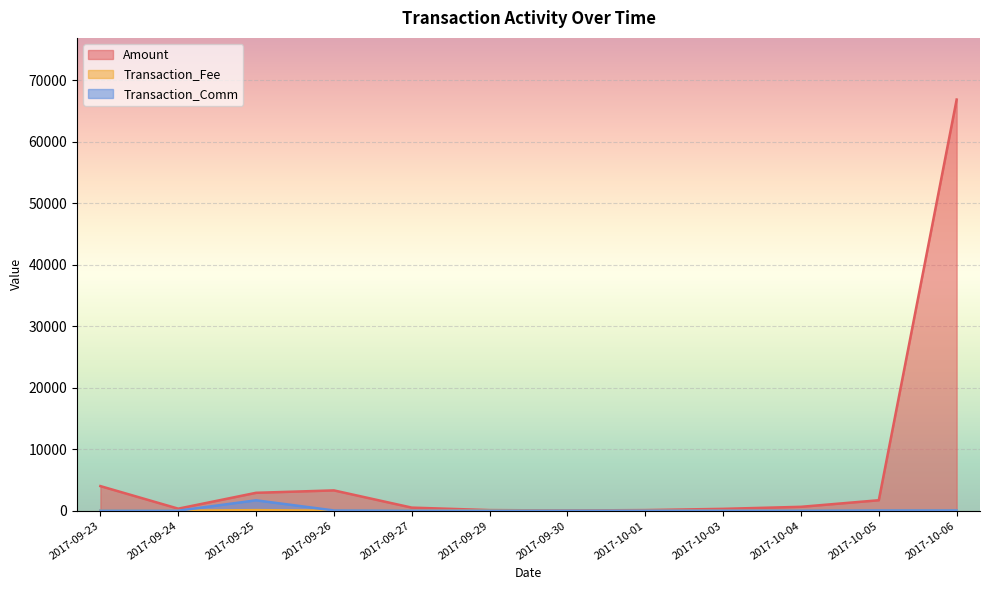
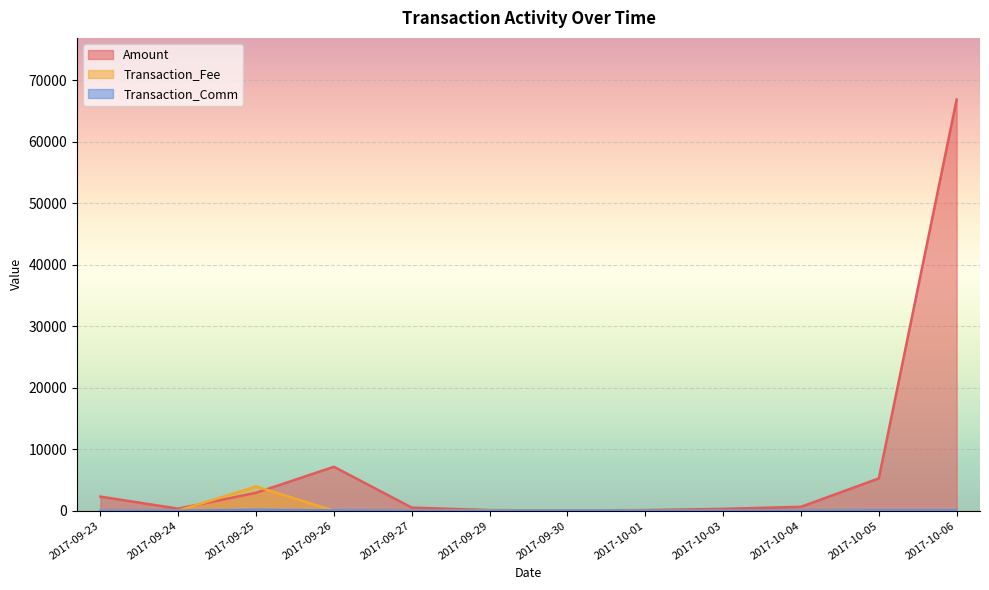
Amount, 2017-09-23: 4000 -> 2000
Transaction_Fee, 2017-09-25: 0 -> 4000
Transaction_Comm, 2017-09-25: 2000 -> 0
Amount, 2017-09-26: 3000 -> 7000
Amount, 2017-10-05: 2000 -> 5000
